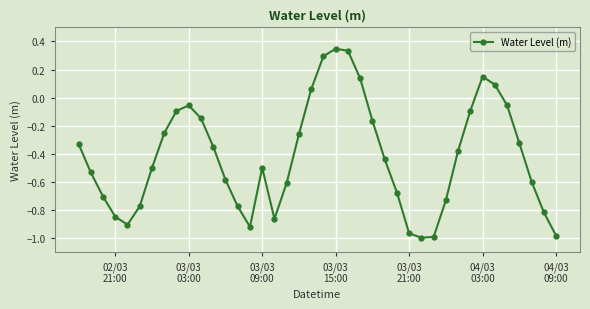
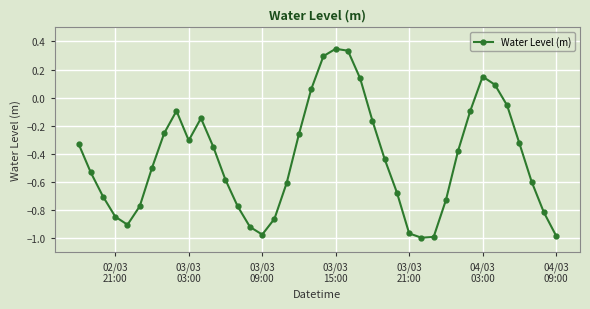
03/03 03:00: -0.06 -> -0.30
03/03 09:00: -0.50 -> -0.97
